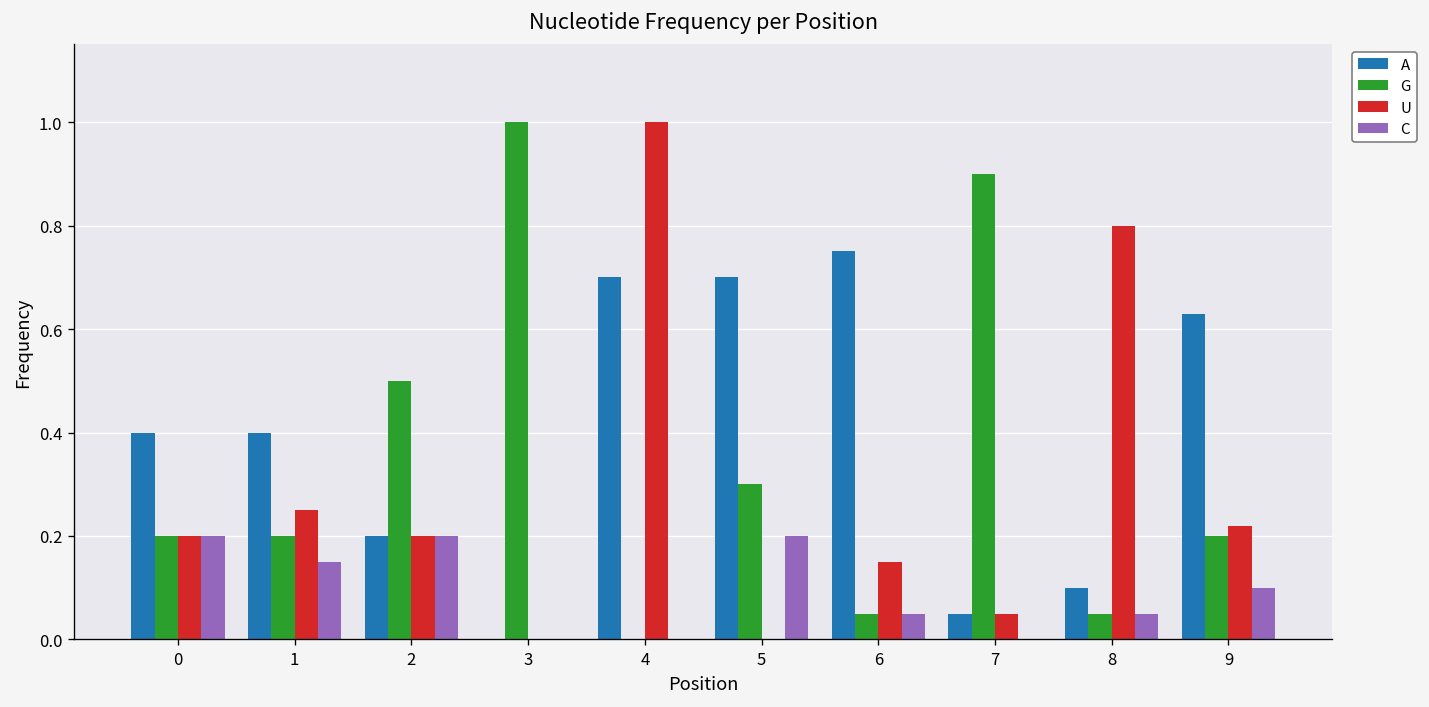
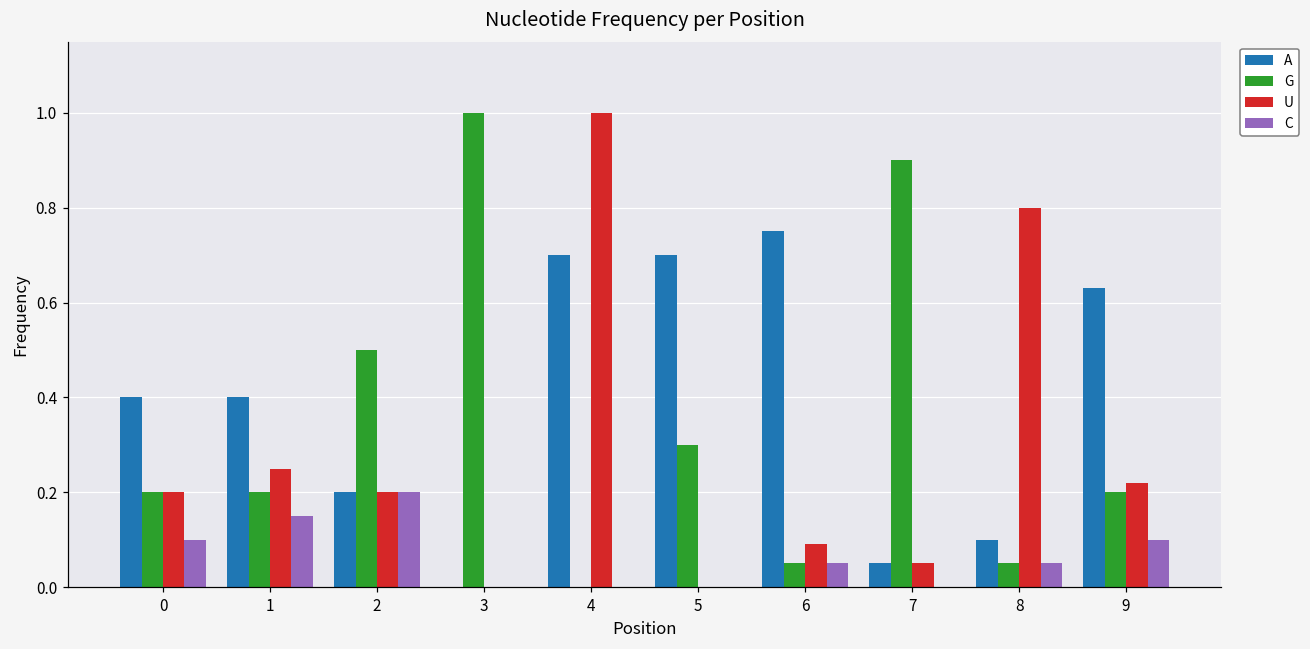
C, 0: 0.2 -> 0.1
C, 5: 0.2 -> 0.0
U, 6: 0.15 -> 0.09
